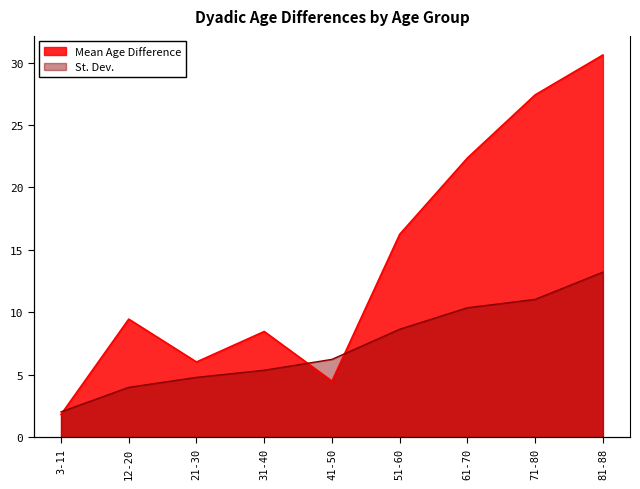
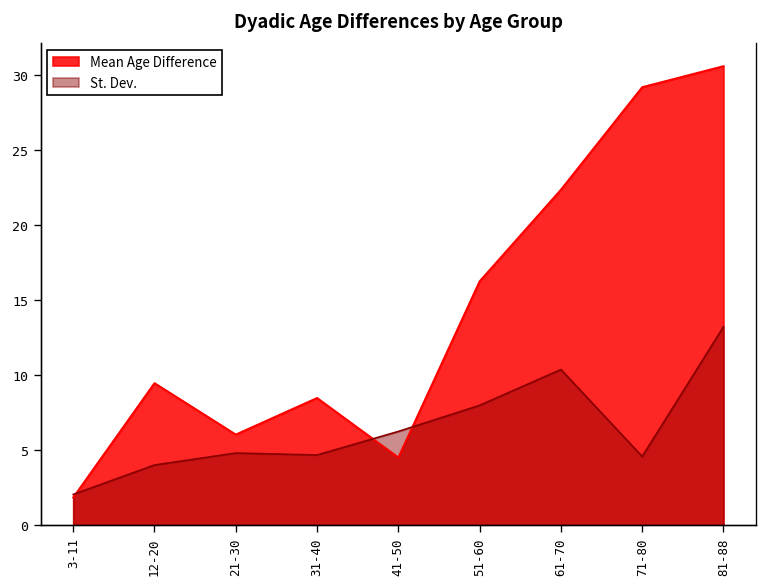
St. Dev., 31-40: 5.4 -> 4.7
St. Dev., 51-60: 8.7 -> 8.0
Mean Age Difference, 71-80: 27.4 -> 29.2
St. Dev., 71-80: 11.0 -> 4.6
